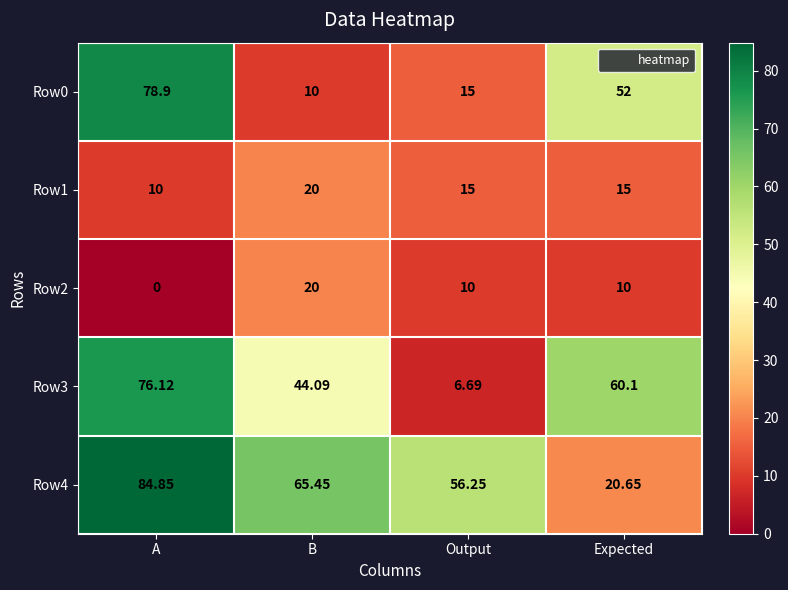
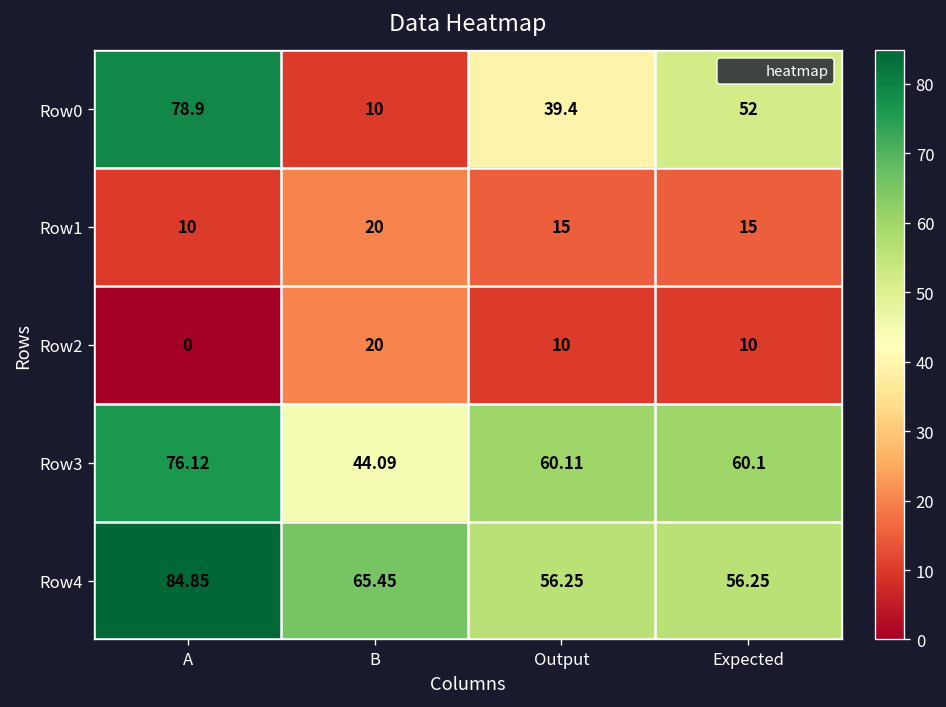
Row0, Output: 15 -> 39.4
Row3, Output: 6.69 -> 60.11
Row4, Expected: 20.65 -> 56.25
